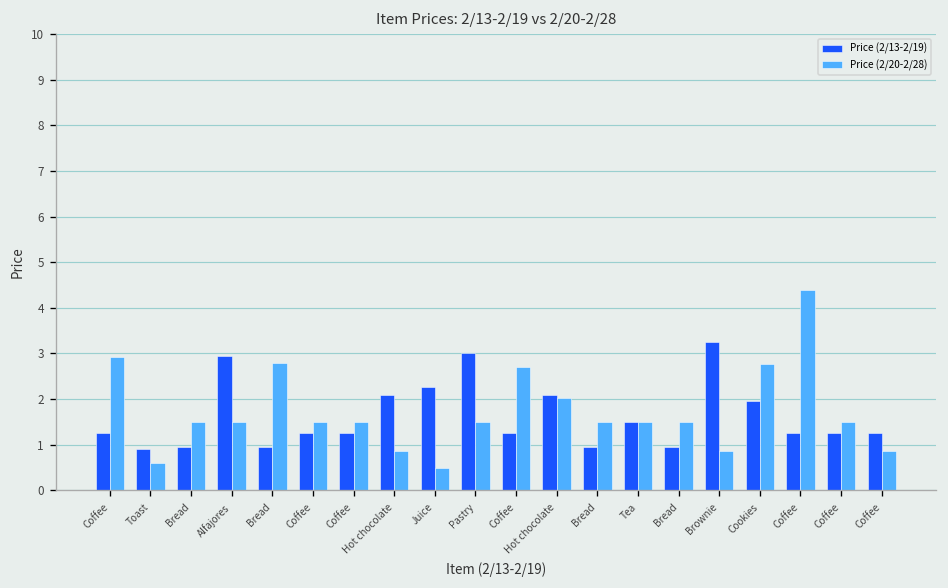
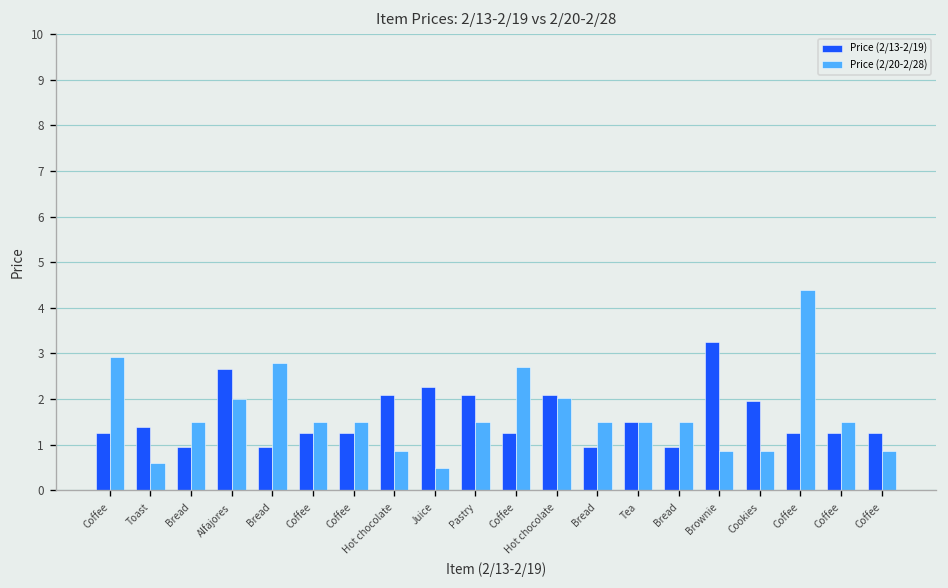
Price (2/13-2/19), Toast: 0.9 -> 1.4
Price (2/13-2/19), Alfajores: 3.0 -> 2.7
Price (2/20-2/28), Alfajores: 1.5 -> 2.0
Price (2/13-2/19), Pastry: 3.0 -> 2.1
Price (2/20-2/28), Cookies: 2.8 -> 0.9
